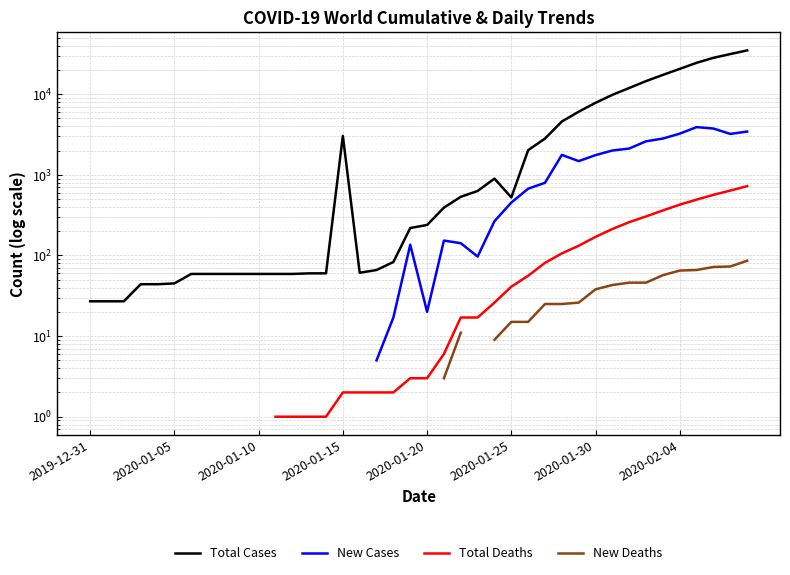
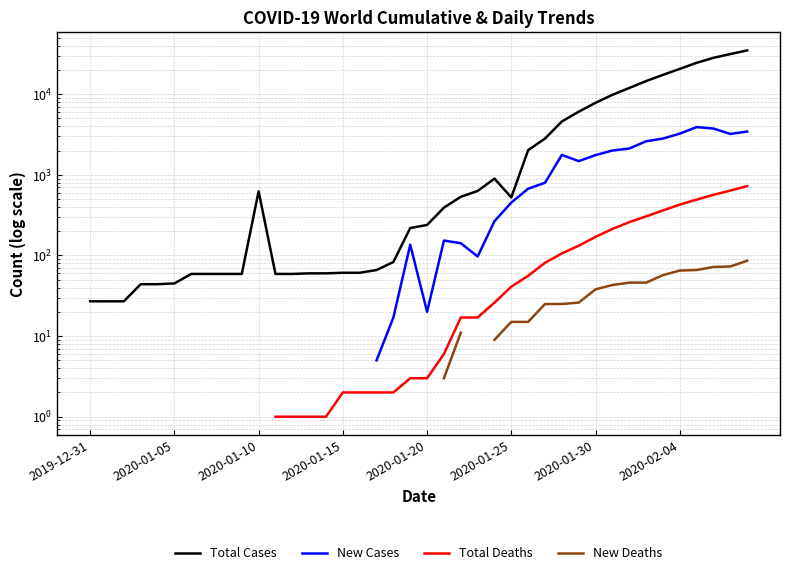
Total Cases, 2020-01-10: 60 -> 600
Total Cases, 2020-01-15: 3000 -> 60
